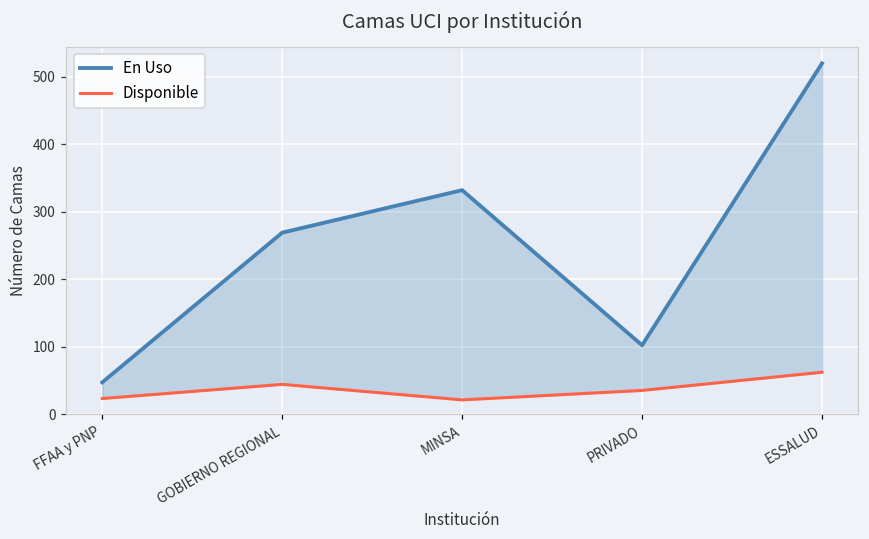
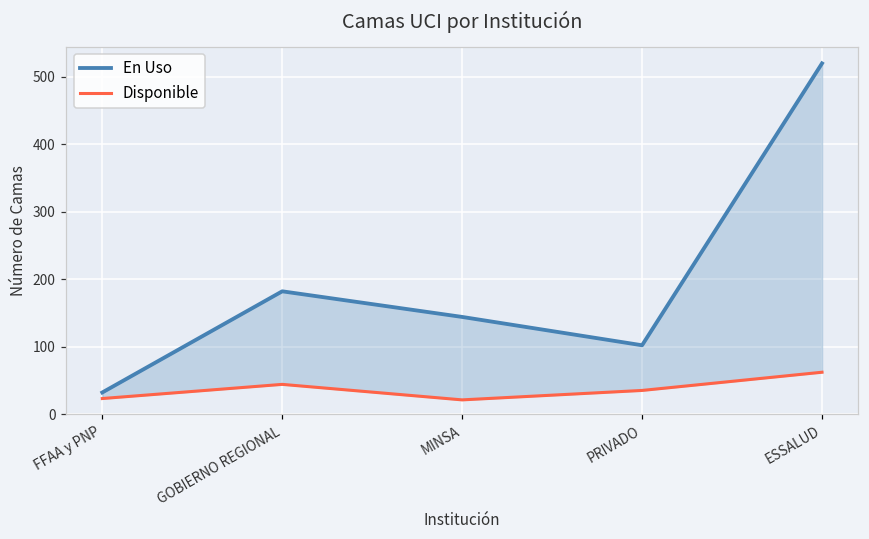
En Uso, FFAA y PNP: 50 -> 30
En Uso, GOBIERNO REGIONAL: 270 -> 180
En Uso, MINSA: 330 -> 140
